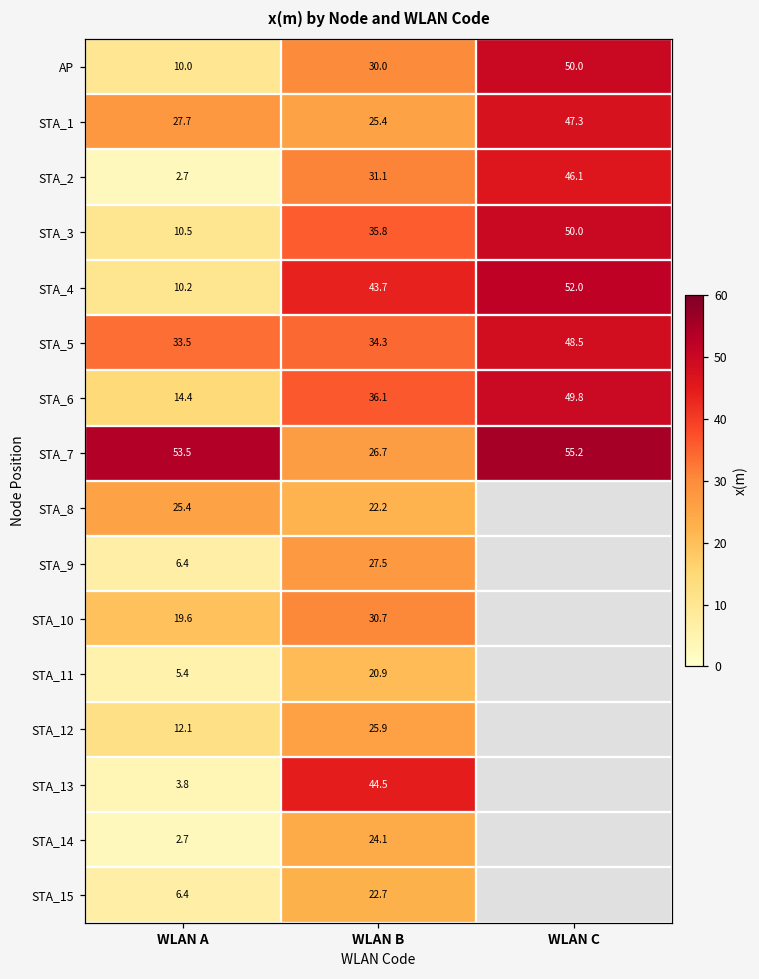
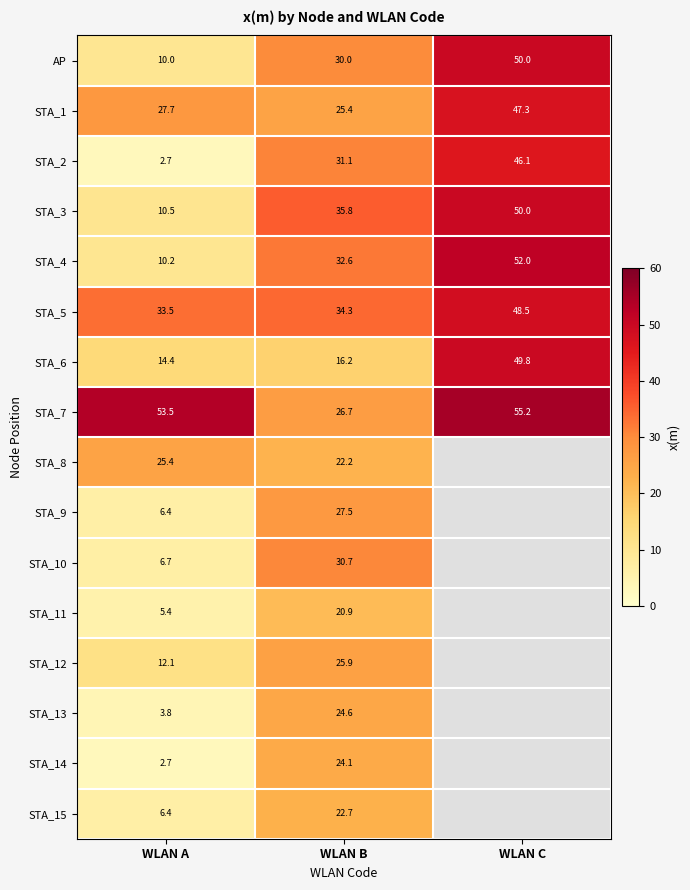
STA_4, WLAN B: 43.7 -> 32.6
STA_6, WLAN B: 36.1 -> 16.2
STA_10, WLAN A: 19.6 -> 6.7
STA_13, WLAN B: 44.5 -> 24.6
